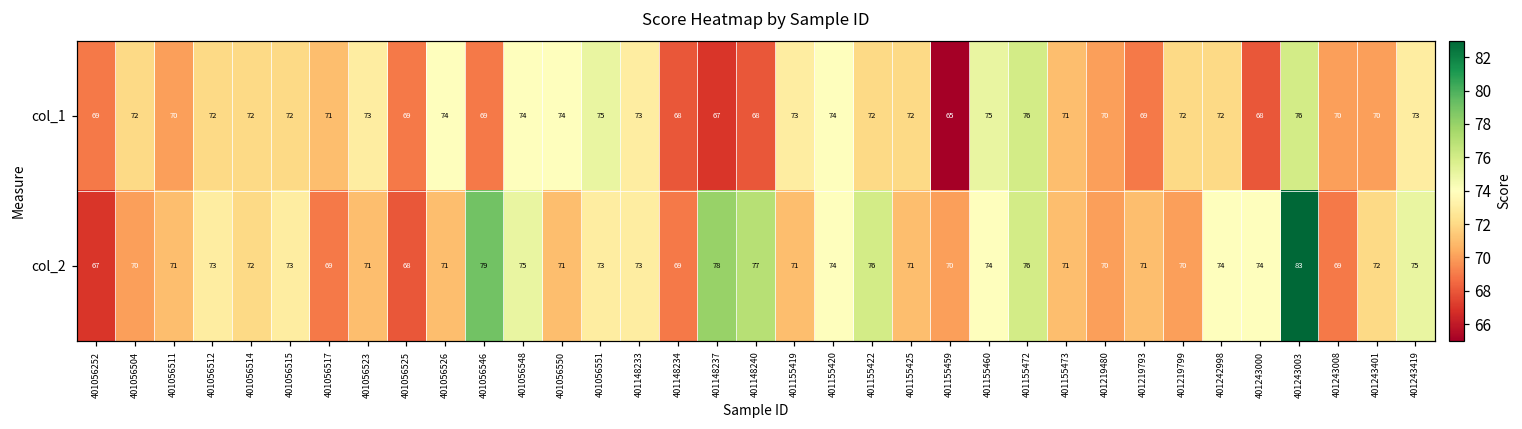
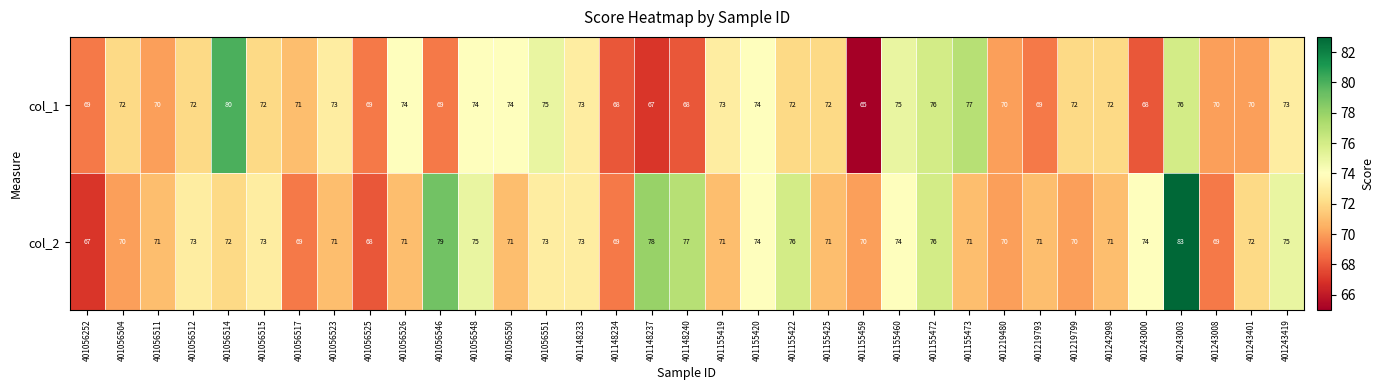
col_1, 401056514: 72 -> 80
col_1, 401155473: 71 -> 77
col_2, 401242998: 74 -> 71
